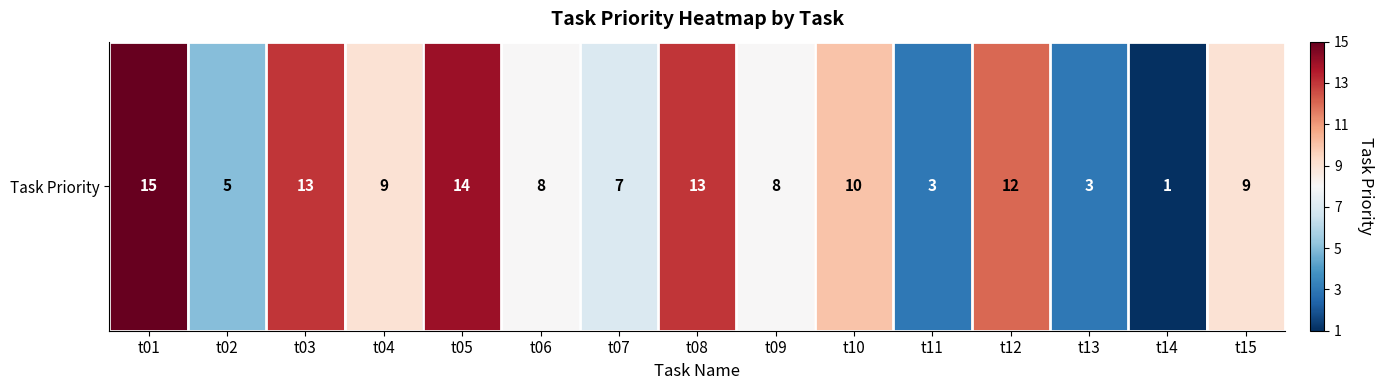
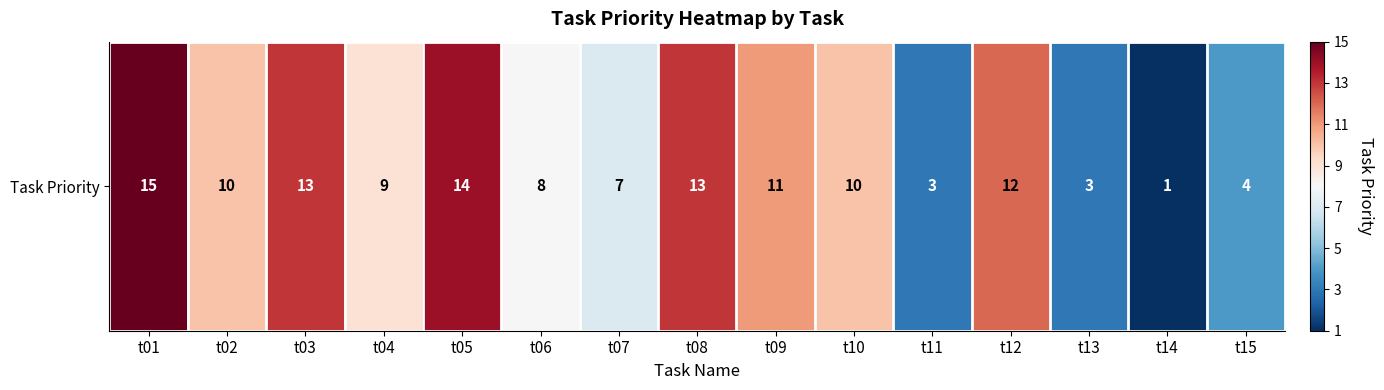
Task Priority, t02: 5 -> 10
Task Priority, t09: 8 -> 11
Task Priority, t15: 9 -> 4
